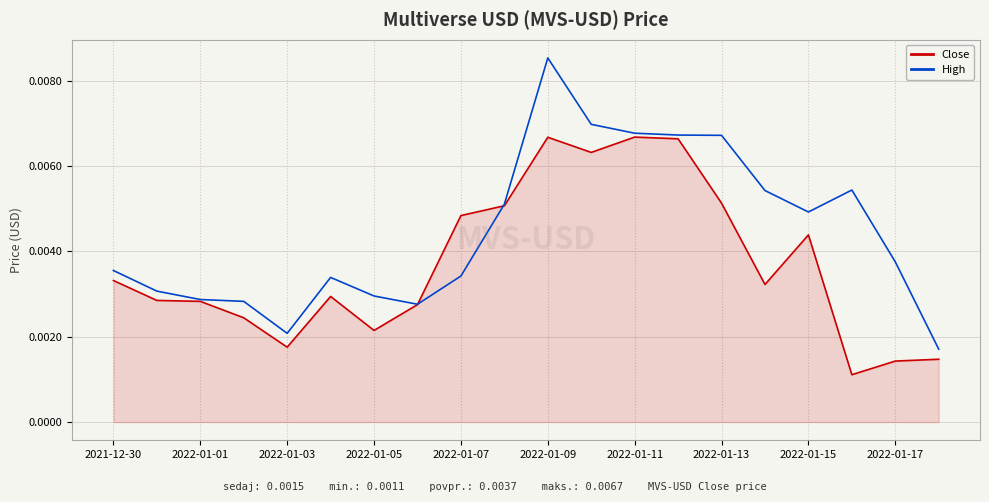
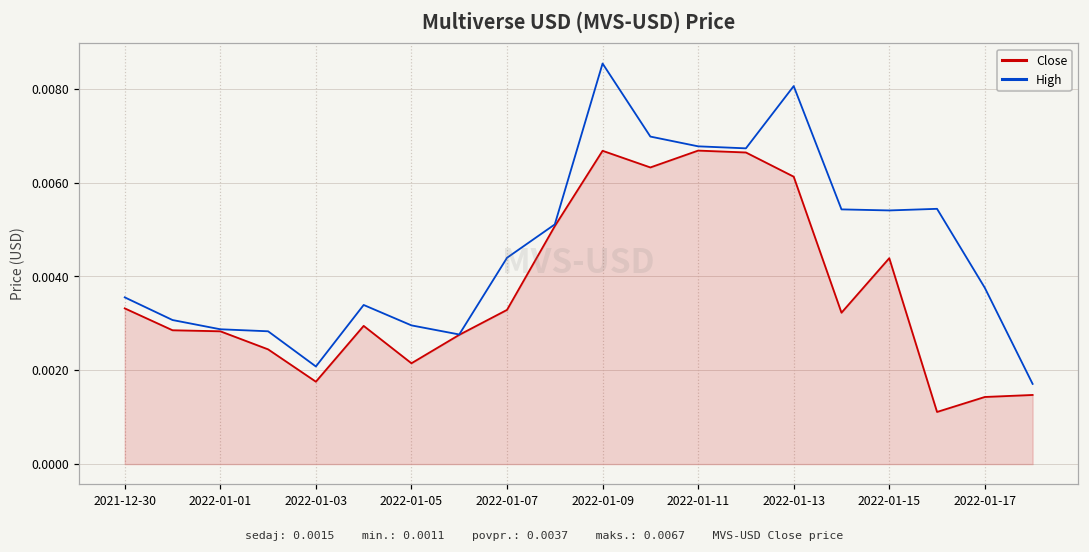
Close, 2022-01-07: 0.0048 -> 0.0033
High, 2022-01-07: 0.0034 -> 0.0044
Close, 2022-01-13: 0.0051 -> 0.0061
High, 2022-01-13: 0.0067 -> 0.0081
High, 2022-01-15: 0.0049 -> 0.0054
